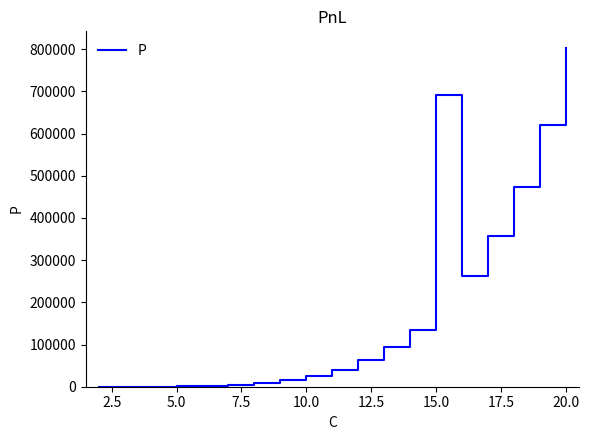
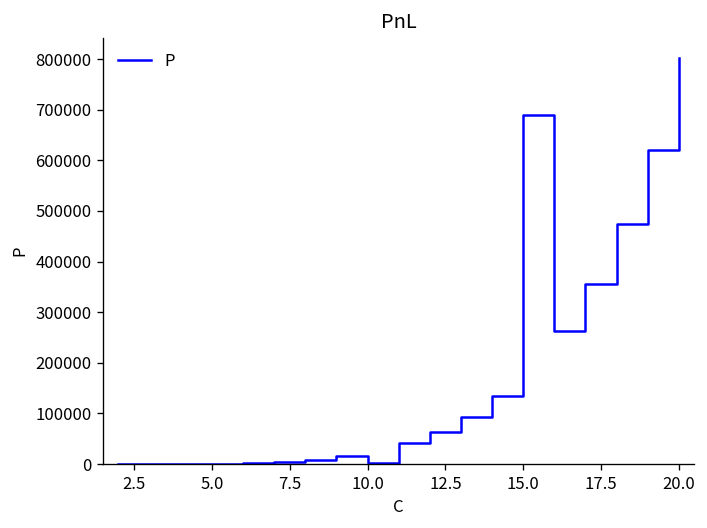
10.0: 30000 -> 0
